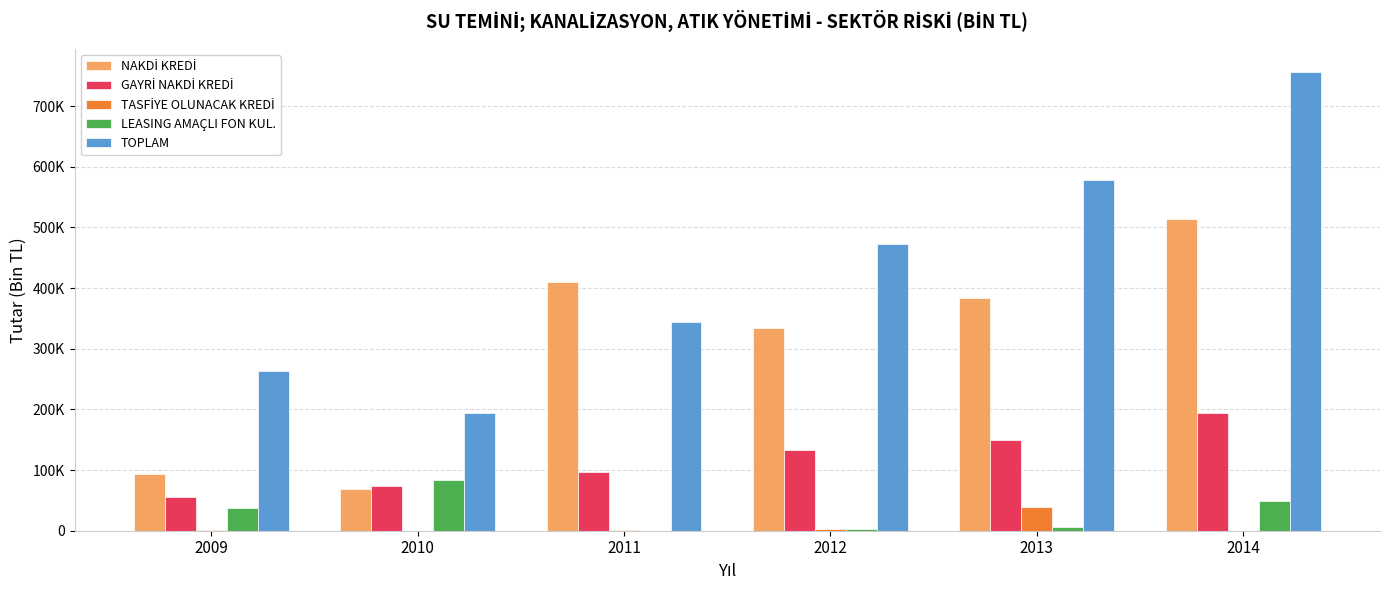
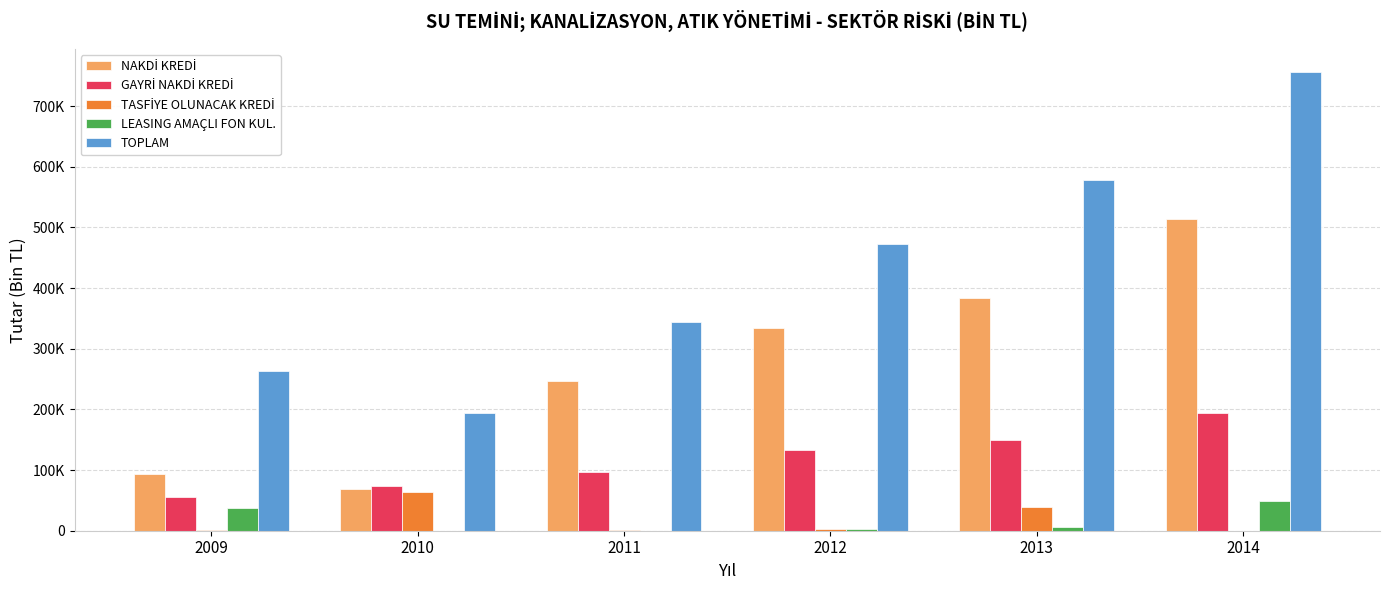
TASFİYE OLUNACAK KREDİ, 2010: 0 -> 60000
LEASING AMAÇLI FON KUL., 2010: 80000 -> 0
NAKDİ KREDİ, 2011: 410000 -> 250000
